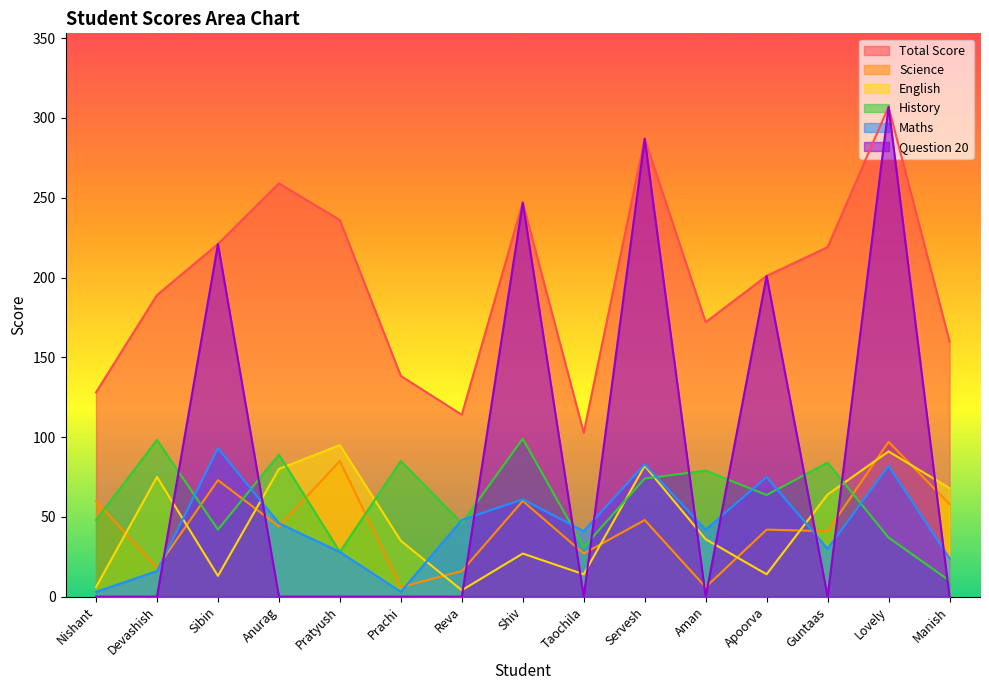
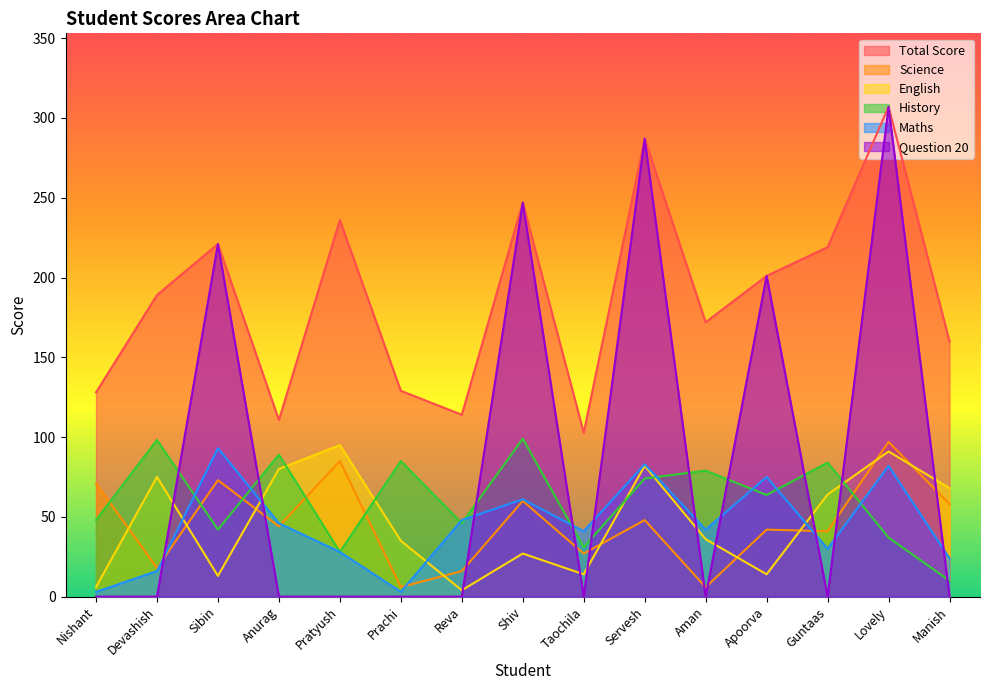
Science, Nishant: 60 -> 71
Total Score, Anurag: 259 -> 111
Total Score, Prachi: 138 -> 129
